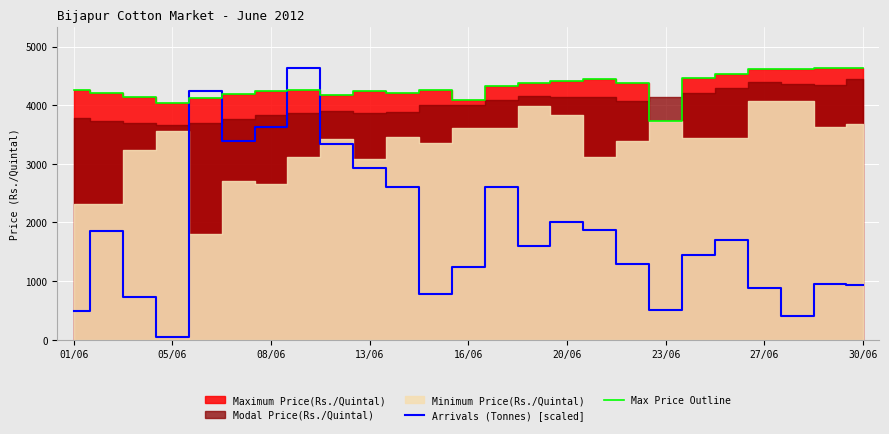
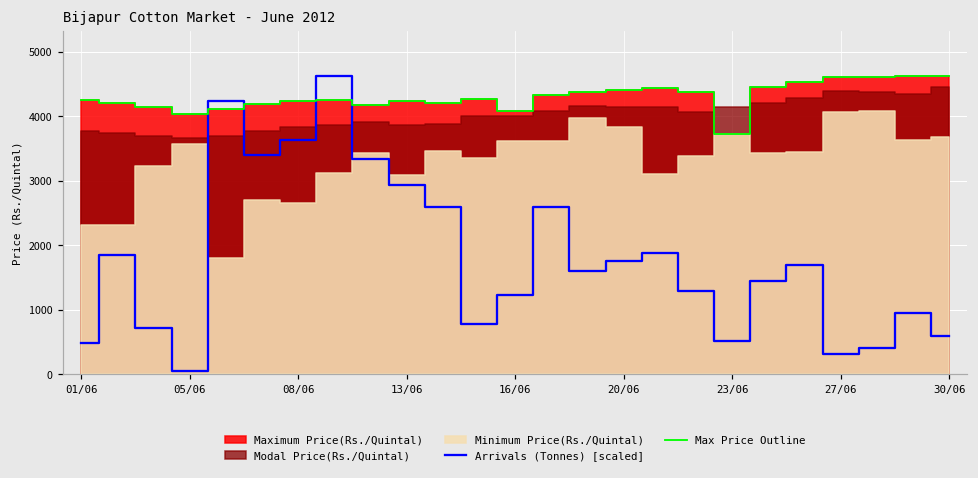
Arrivals (Tonnes) [scaled], 20/06: 2000 -> 1700
Arrivals (Tonnes) [scaled], 27/06: 900 -> 300
Arrivals (Tonnes) [scaled], 30/06: 900 -> 600
